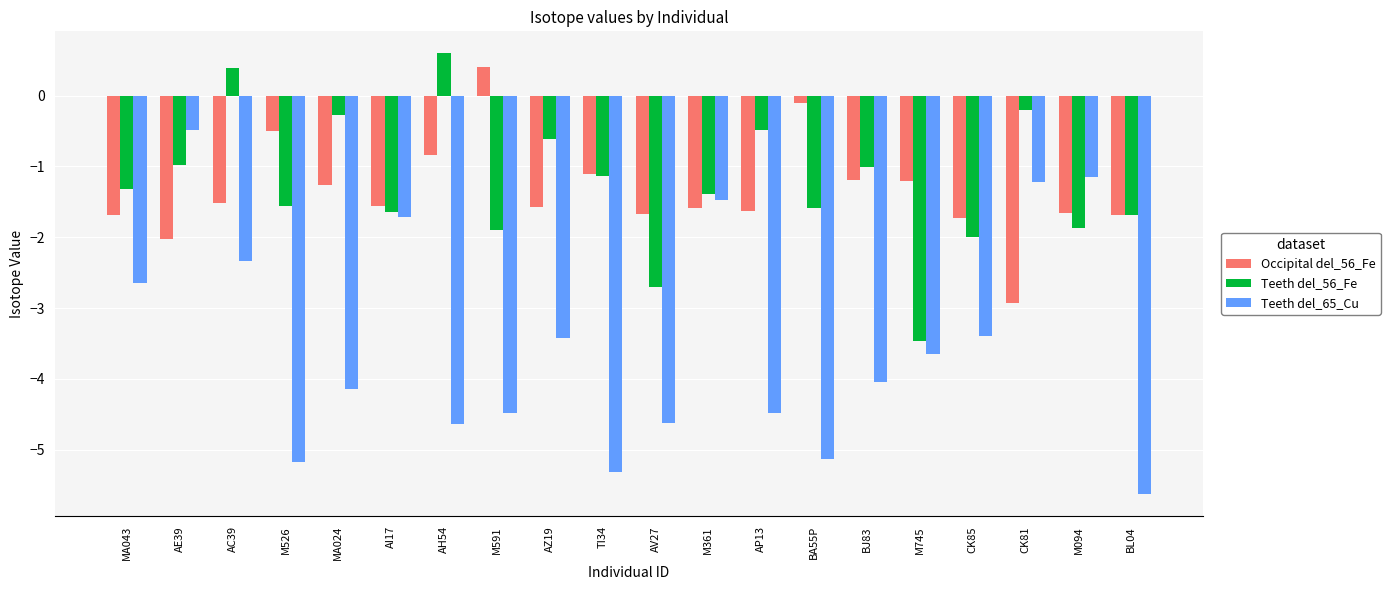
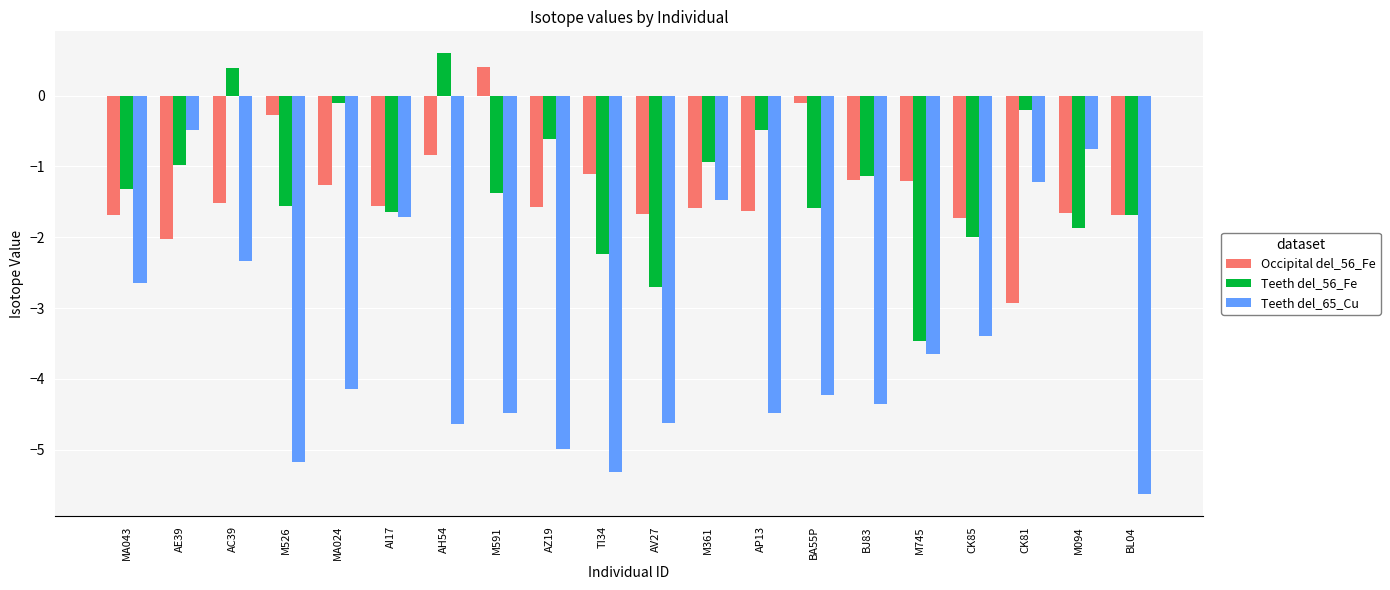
Occipital del_56_Fe, M526: -0.5 -> -0.3
Teeth del_56_Fe, MA024: -0.3 -> -0.1
Teeth del_56_Fe, M591: -1.9 -> -1.4
Teeth del_65_Cu, AZ19: -3.4 -> -5.0
Teeth del_56_Fe, TI34: -1.1 -> -2.2
Teeth del_56_Fe, M361: -1.4 -> -0.9
Teeth del_65_Cu, BA55P: -5.1 -> -4.2
Teeth del_56_Fe, BJ83: -1.0 -> -1.1
Teeth del_65_Cu, BJ83: -4.0 -> -4.4
Teeth del_65_Cu, M094: -1.1 -> -0.8
